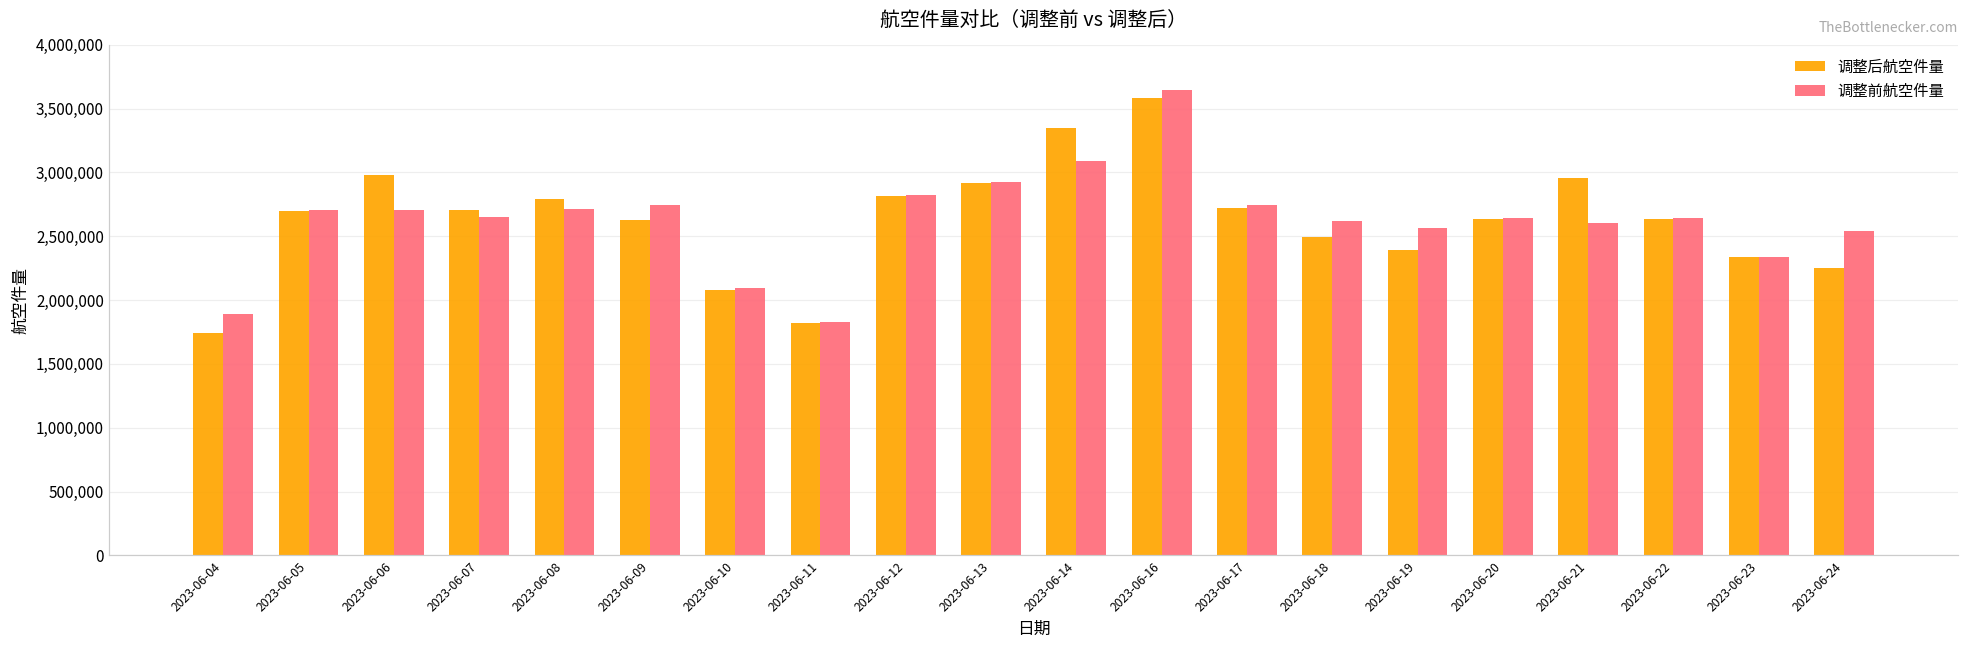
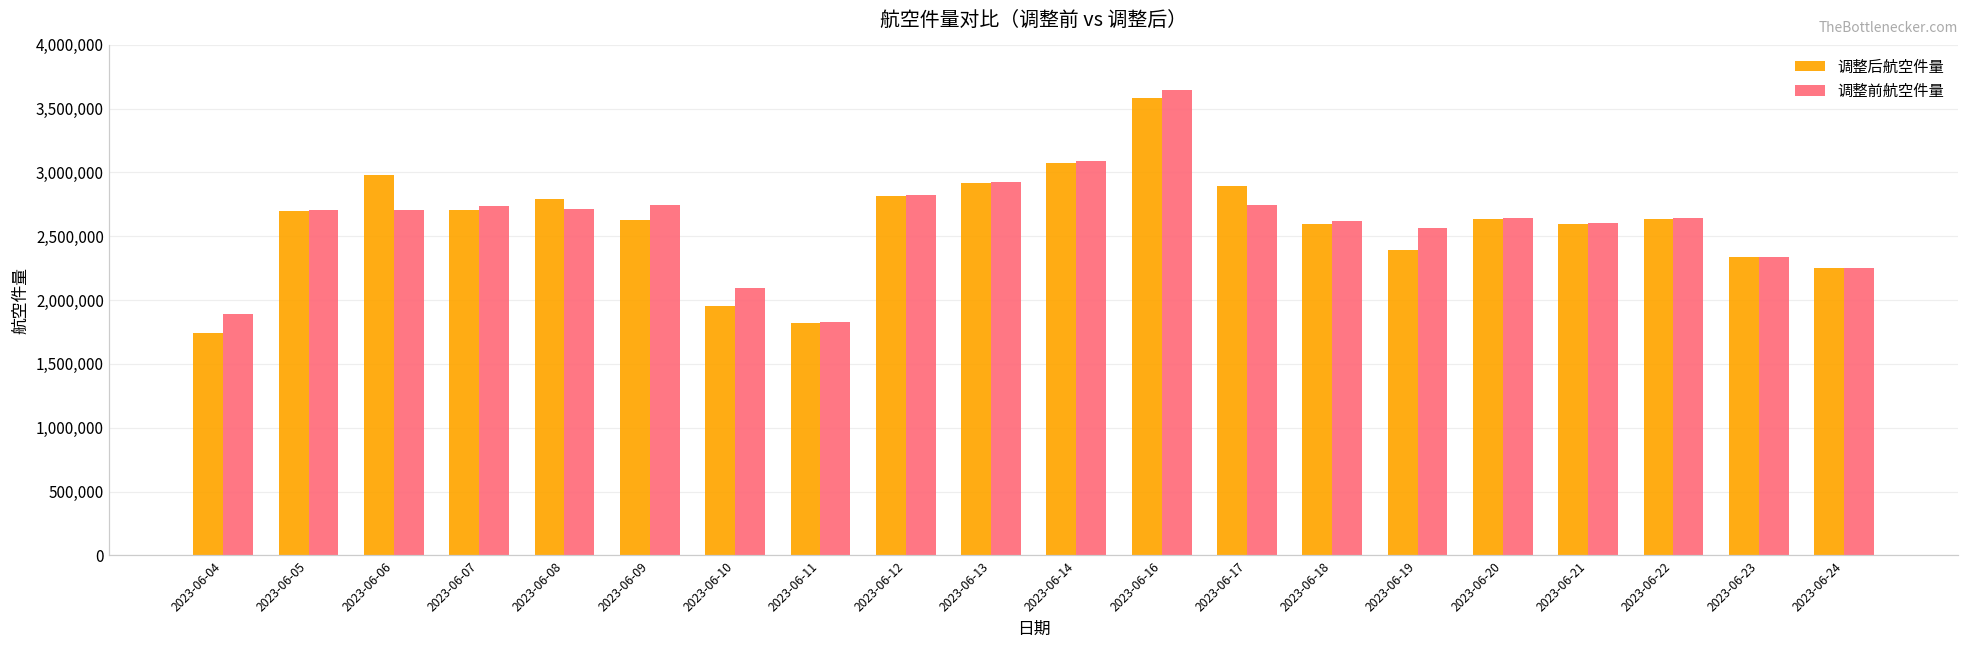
调整前航空件量, 2023-06-07: 2,650,000 -> 2,740,000
调整后航空件量, 2023-06-10: 2,080,000 -> 1,960,000
调整后航空件量, 2023-06-14: 3,350,000 -> 3,080,000
调整后航空件量, 2023-06-17: 2,720,000 -> 2,900,000
调整后航空件量, 2023-06-18: 2,490,000 -> 2,590,000
调整后航空件量, 2023-06-21: 2,960,000 -> 2,600,000
调整前航空件量, 2023-06-24: 2,540,000 -> 2,250,000
